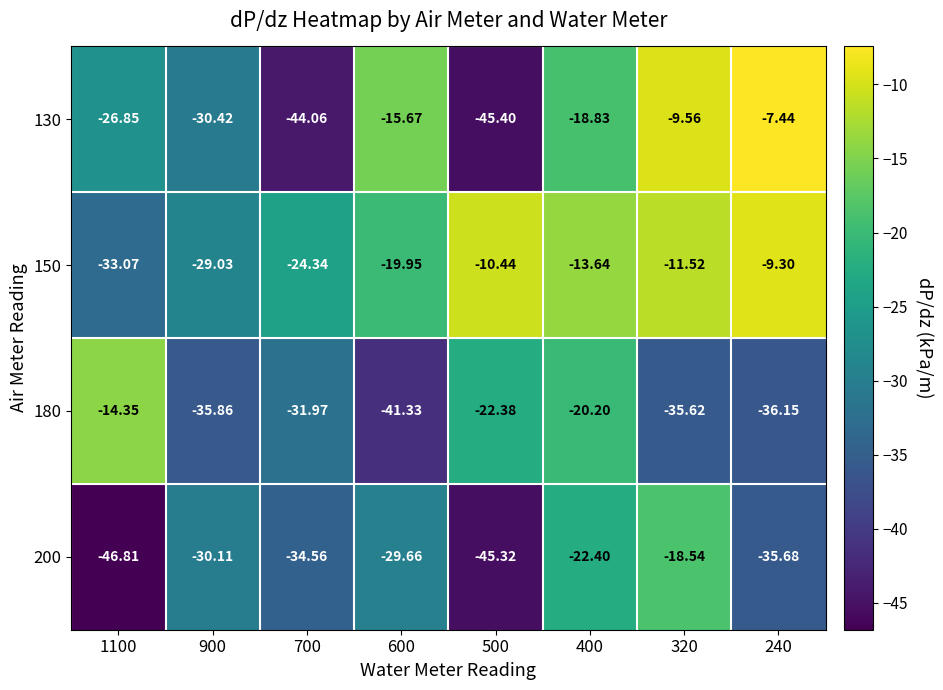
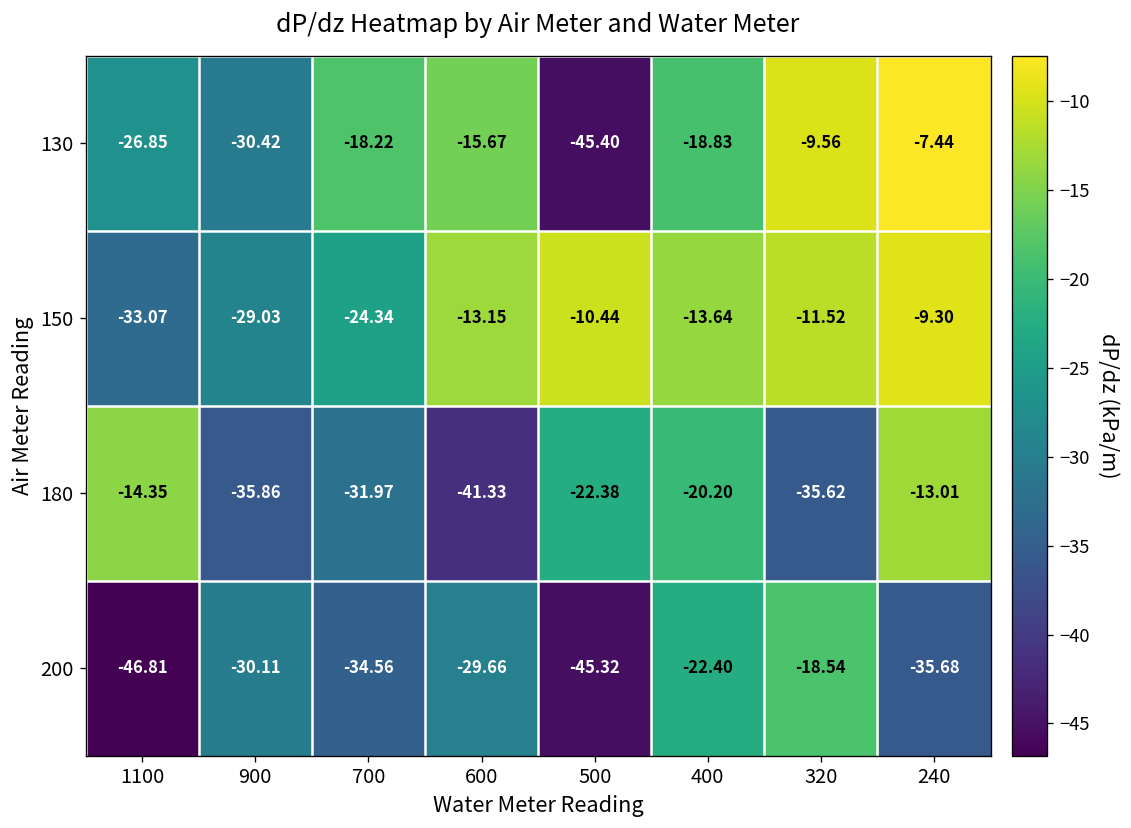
130, 700: -44.06 -> -18.22
150, 600: -19.95 -> -13.15
180, 240: -36.15 -> -13.01
